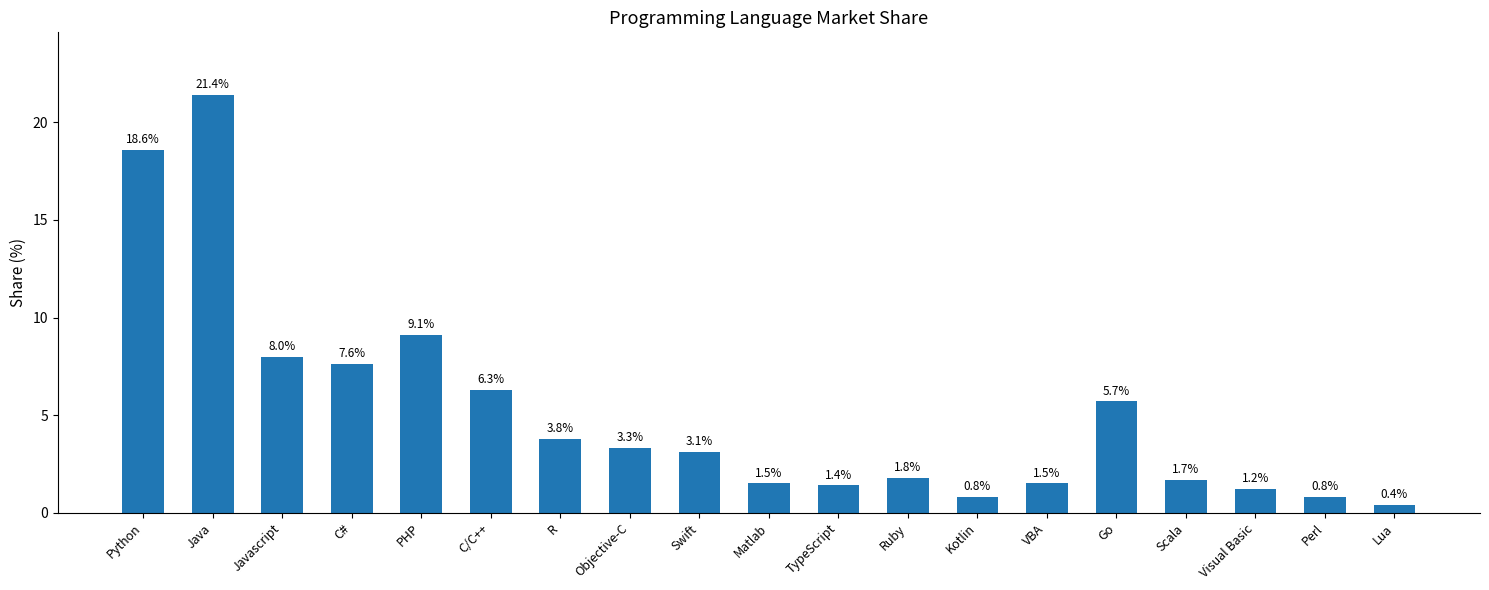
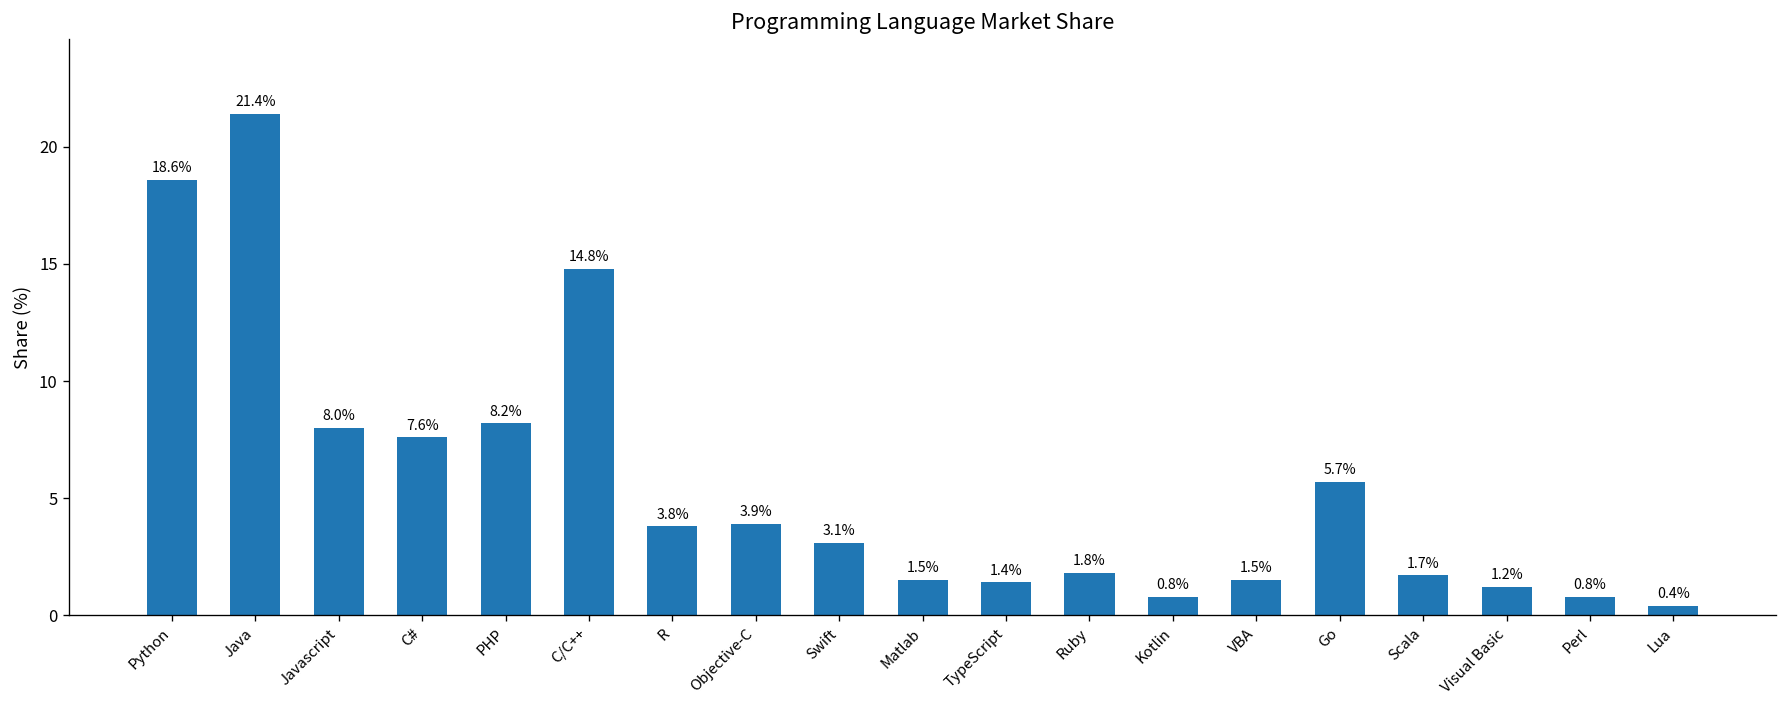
PHP: 9.1% -> 8.2%
C/C++: 6.3% -> 14.8%
Objective-C: 3.3% -> 3.9%
